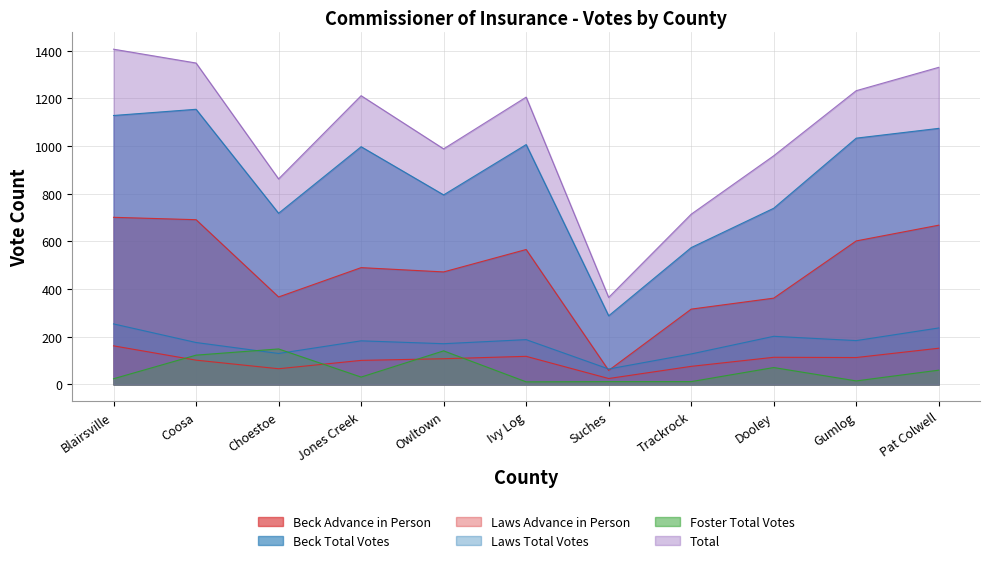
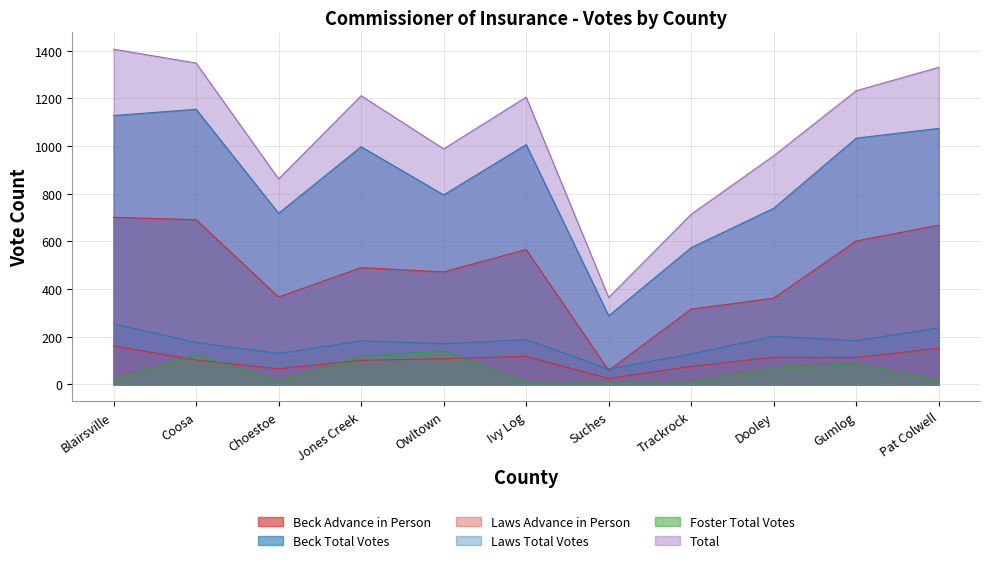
Foster Total Votes, Choestoe: 150 -> 10
Foster Total Votes, Jones Creek: 30 -> 120
Foster Total Votes, Gumlog: 20 -> 90
Foster Total Votes, Pat Colwell: 60 -> 20
